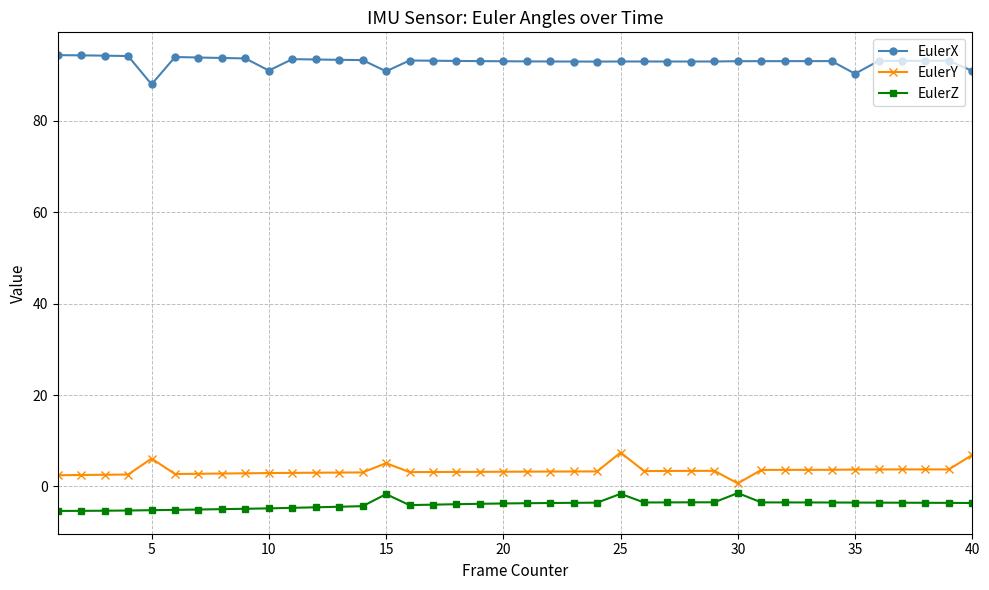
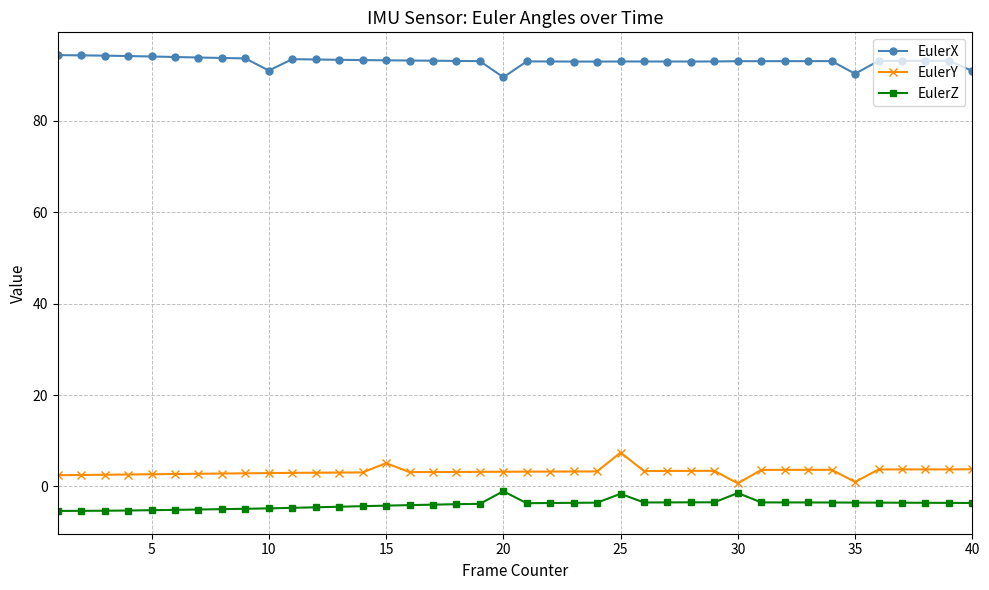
EulerX, 5: 88 -> 94
EulerY, 5: 6 -> 3
EulerX, 15: 91 -> 93
EulerZ, 15: -2 -> -4
EulerX, 20: 93 -> 90
EulerZ, 20: -4 -> -1
EulerY, 35: 4 -> 1
EulerY, 40: 7 -> 4
